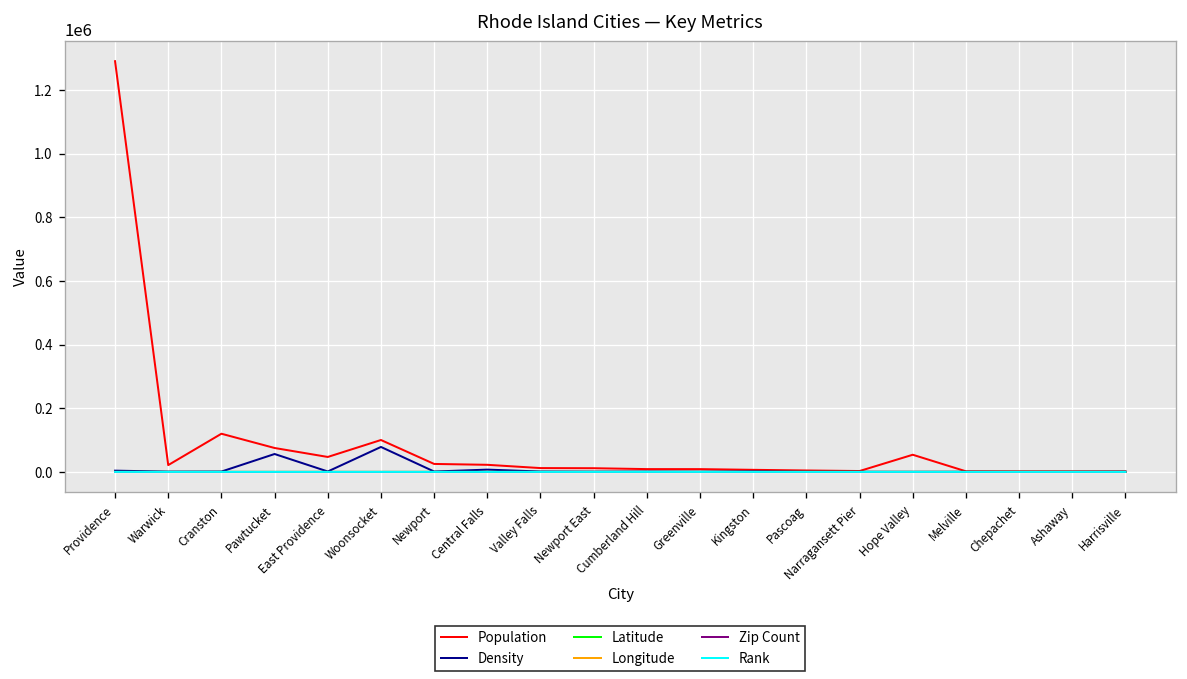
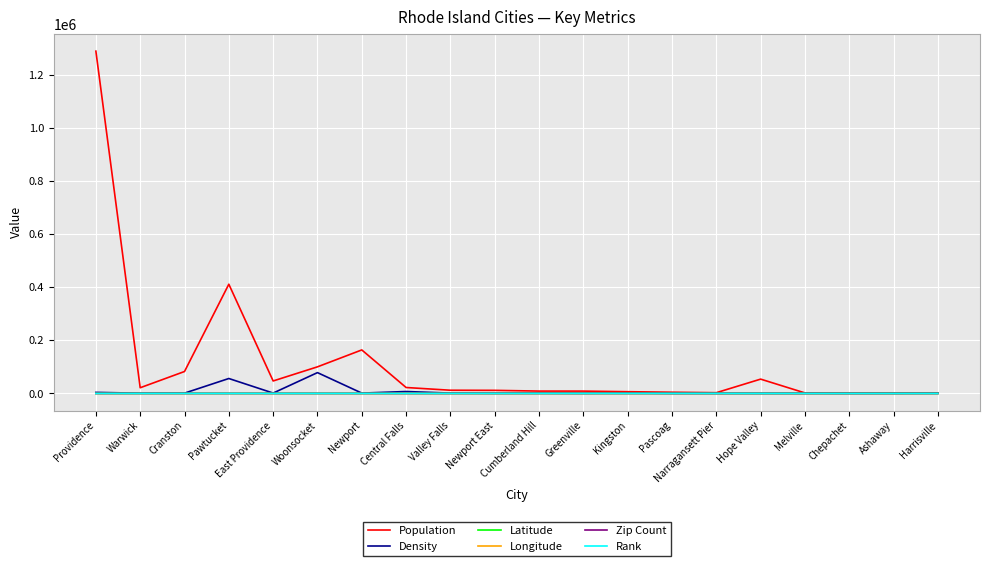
Population, Cranston: 120000 -> 80000
Population, Pawtucket: 80000 -> 410000
Population, Newport: 30000 -> 160000
